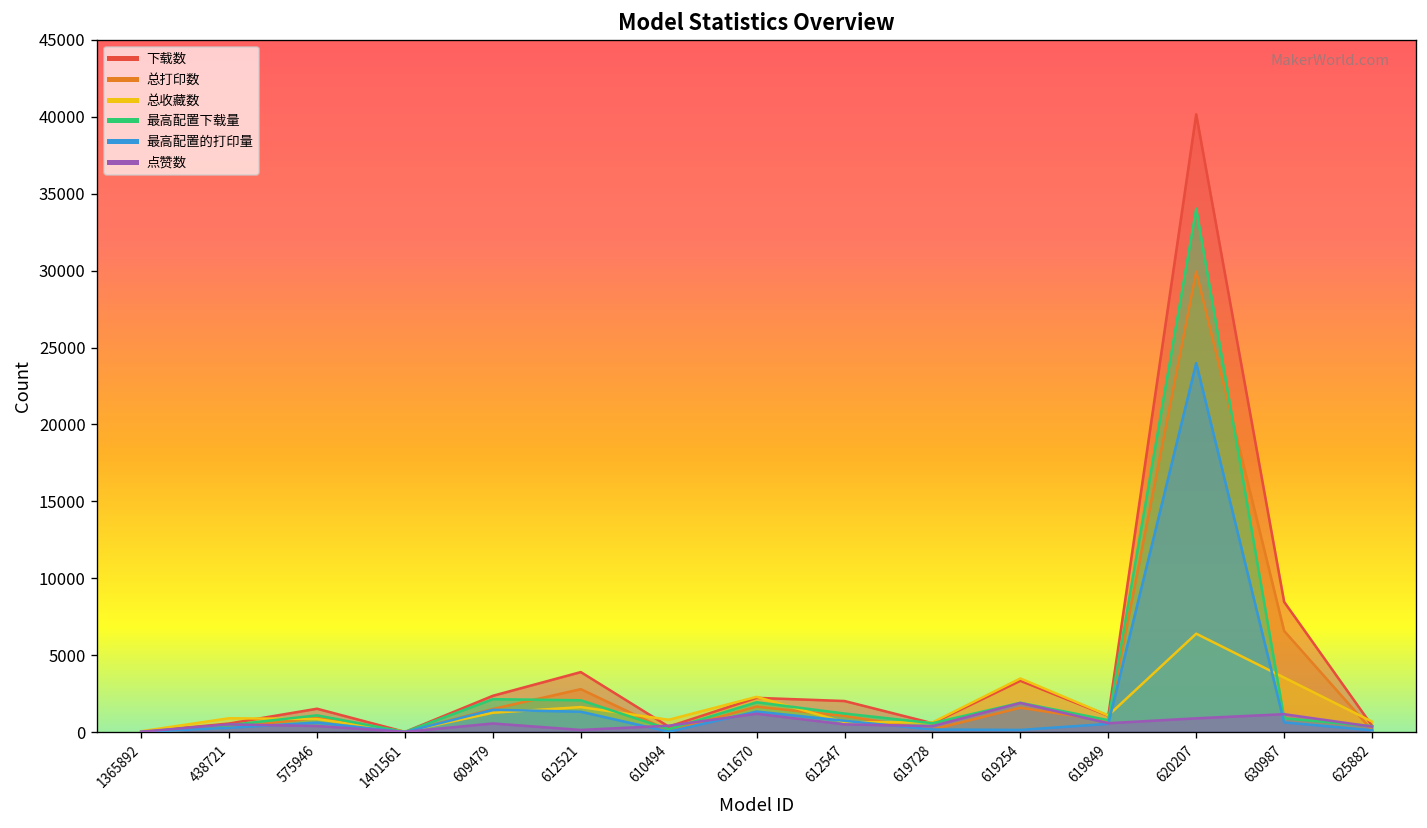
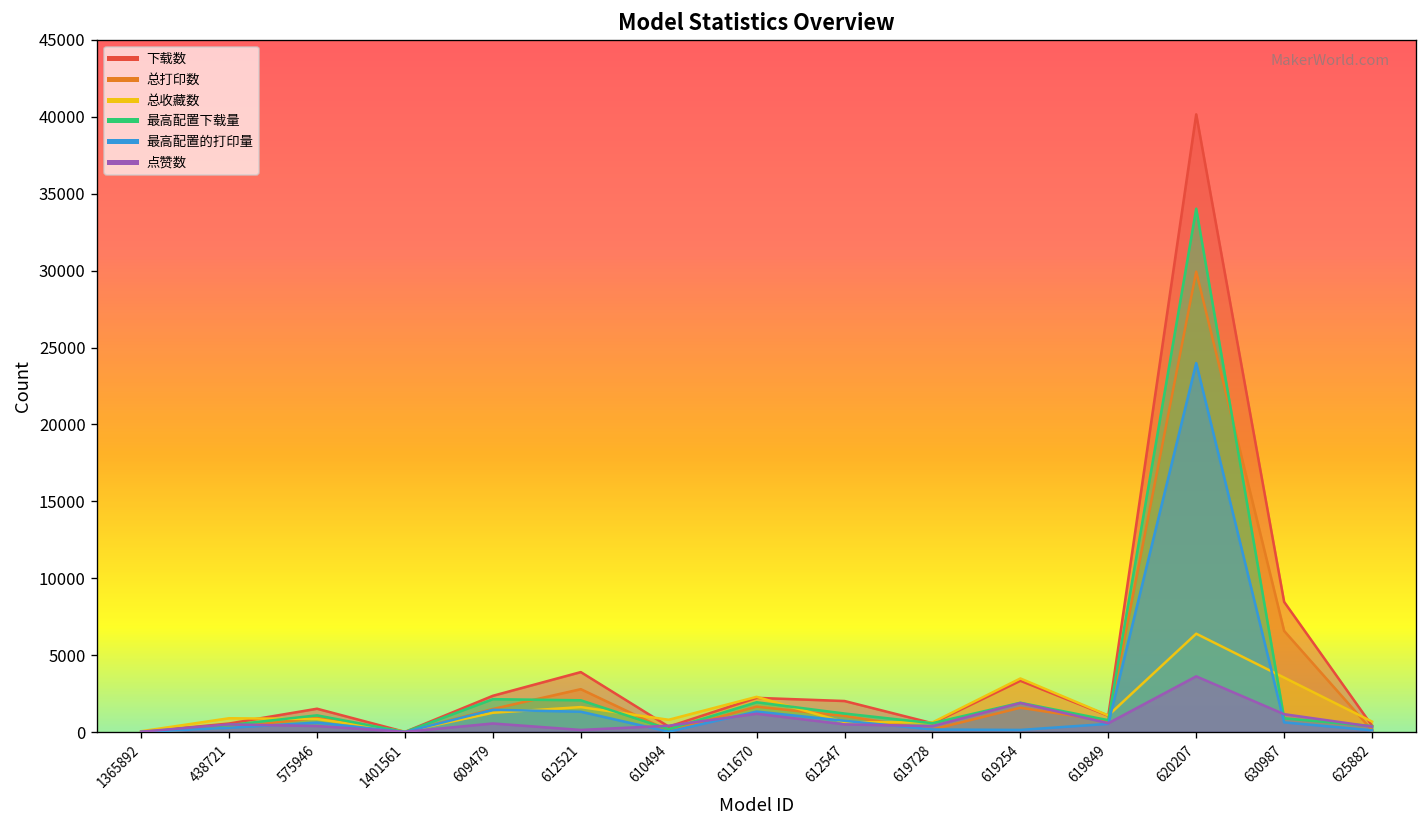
点赞数, 620207: 900 -> 3600
